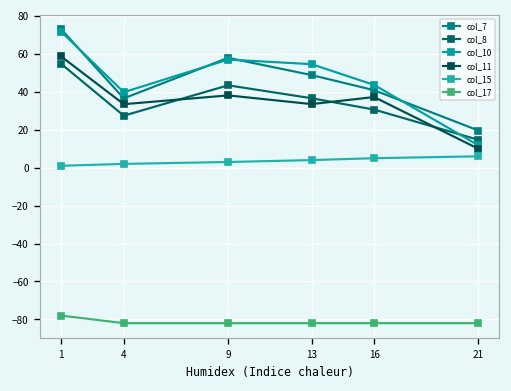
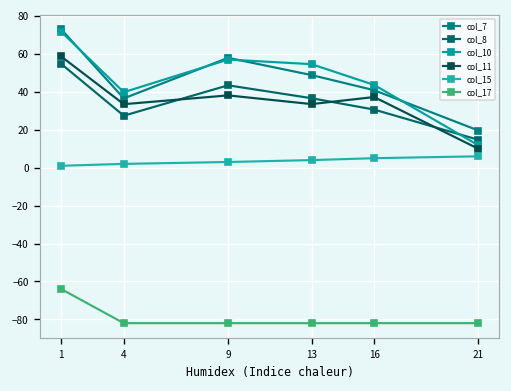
col_17, 1: -78 -> -64
